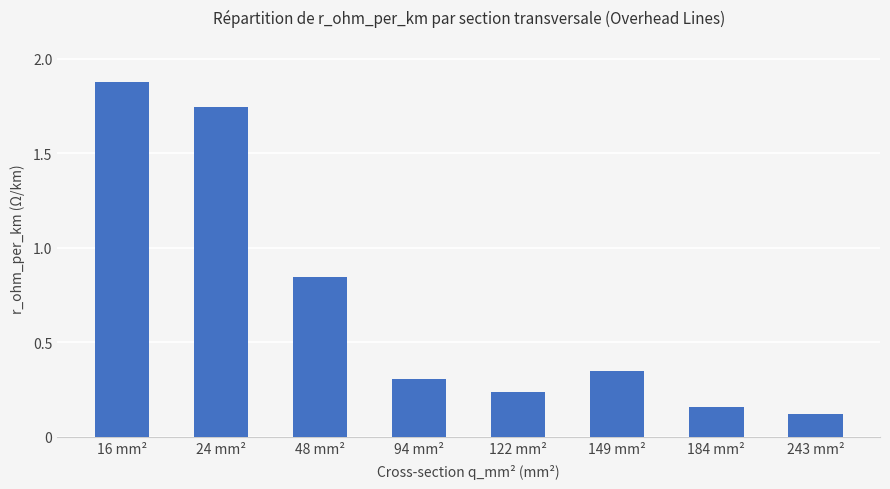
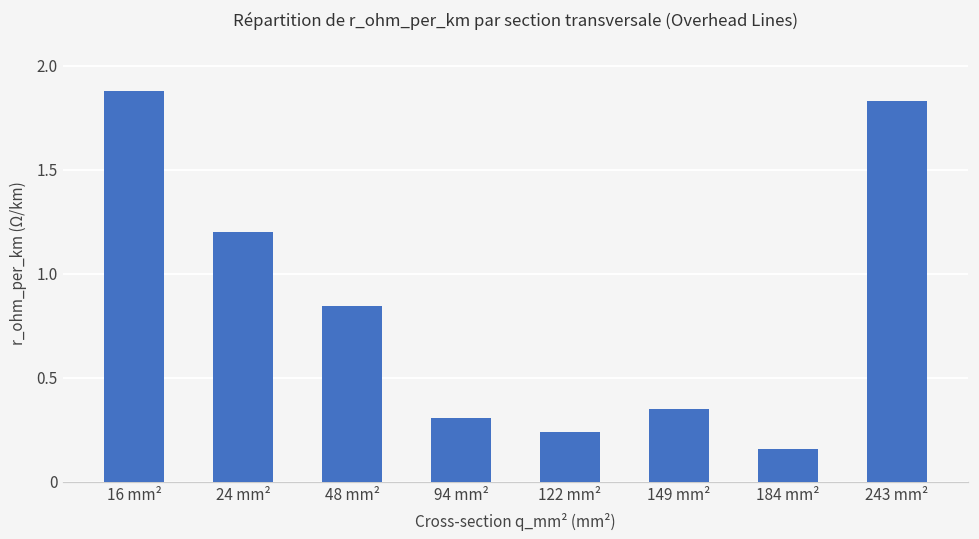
24 mm²: 1.74 -> 1.20
243 mm²: 0.12 -> 1.83
